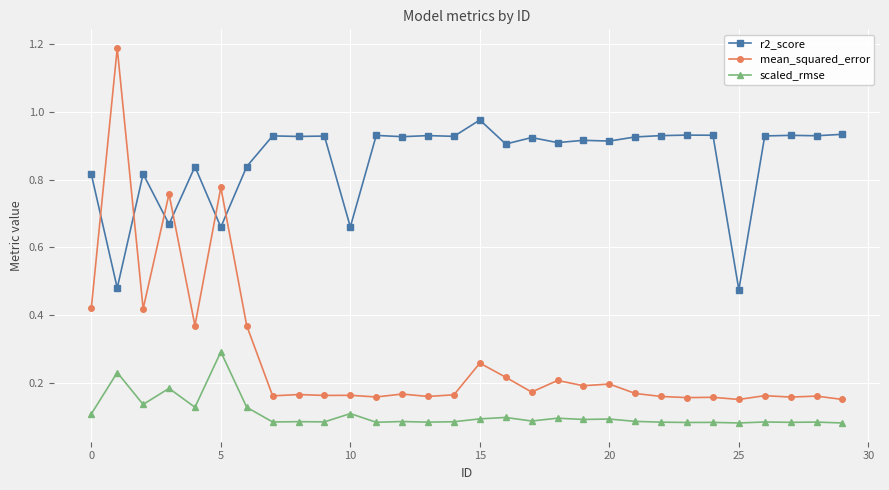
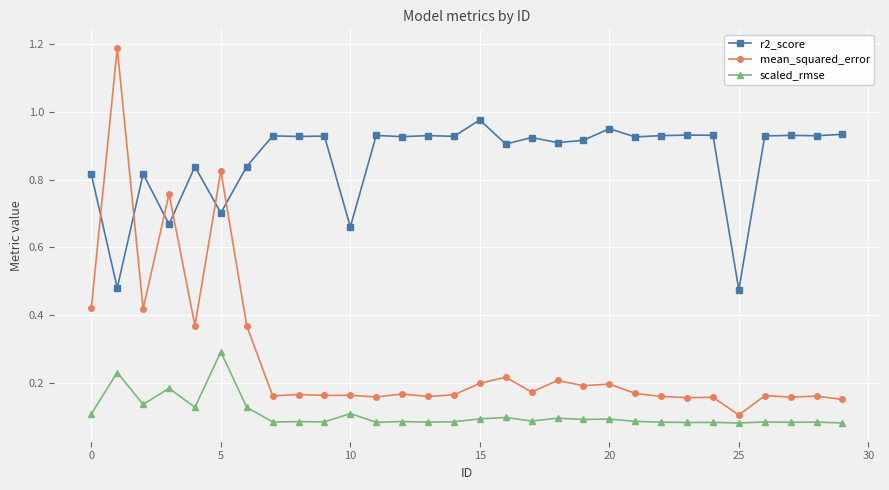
r2_score, 5: 0.66 -> 0.70
mean_squared_error, 5: 0.78 -> 0.83
mean_squared_error, 15: 0.26 -> 0.20
r2_score, 20: 0.91 -> 0.95
mean_squared_error, 25: 0.15 -> 0.11
